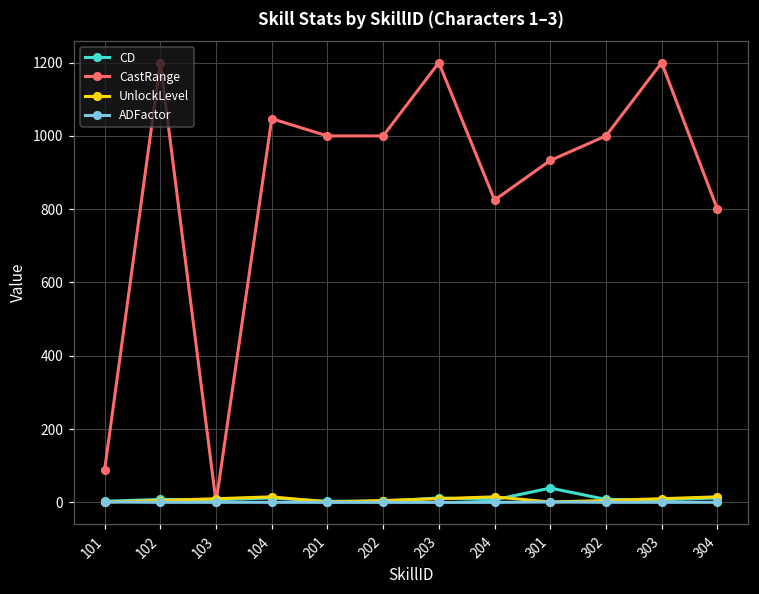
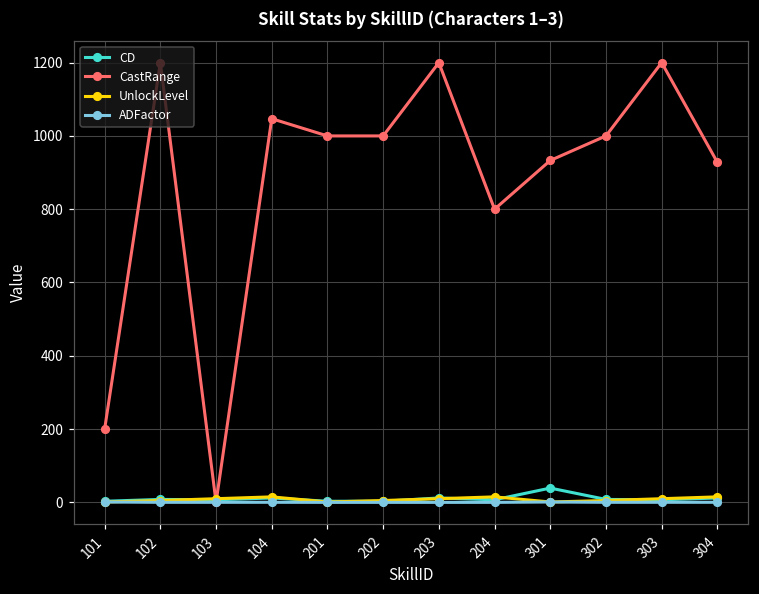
CastRange, 101: 90 -> 200
CastRange, 204: 830 -> 800
CastRange, 304: 800 -> 930
